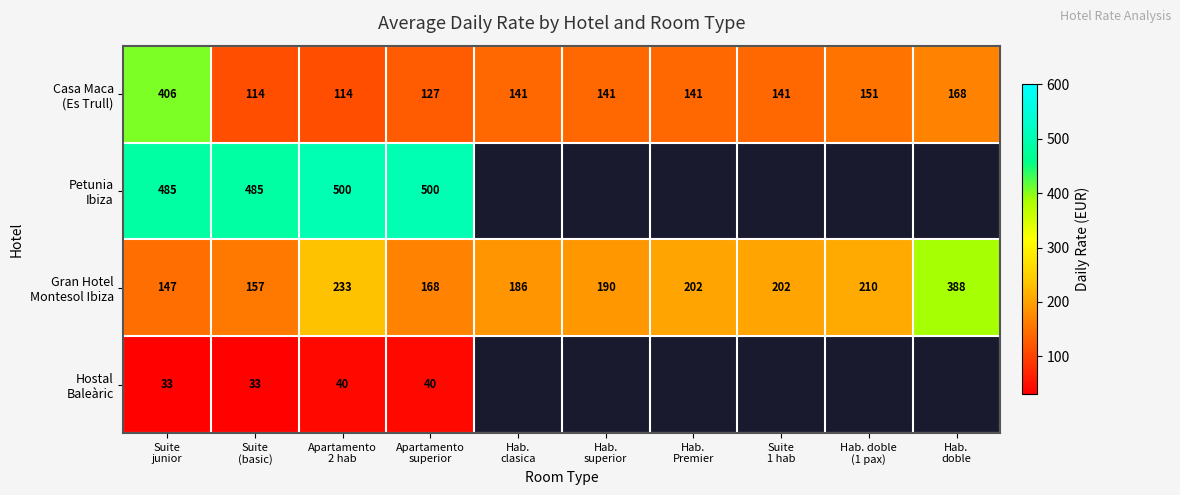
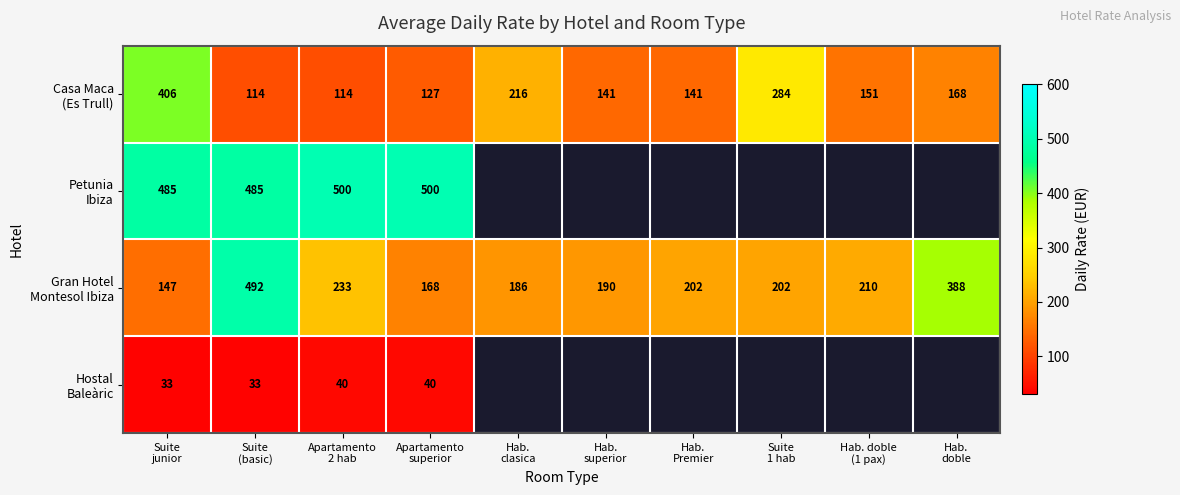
Casa Maca (Es Trull), Hab. clasica: 141 -> 216
Casa Maca (Es Trull), Suite 1 hab: 141 -> 284
Gran Hotel Montesol Ibiza, Suite (basic): 157 -> 492
